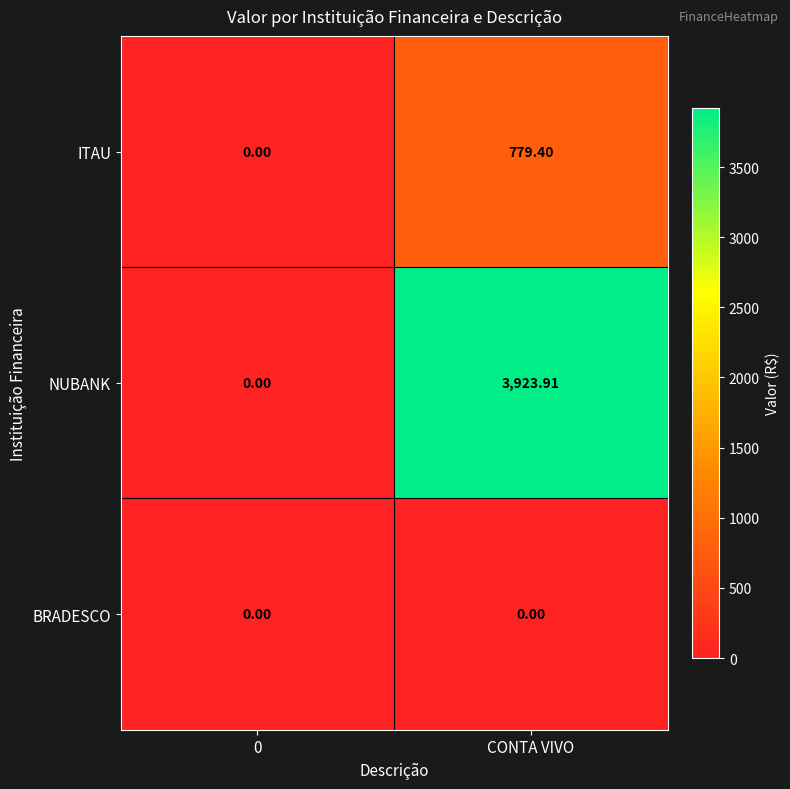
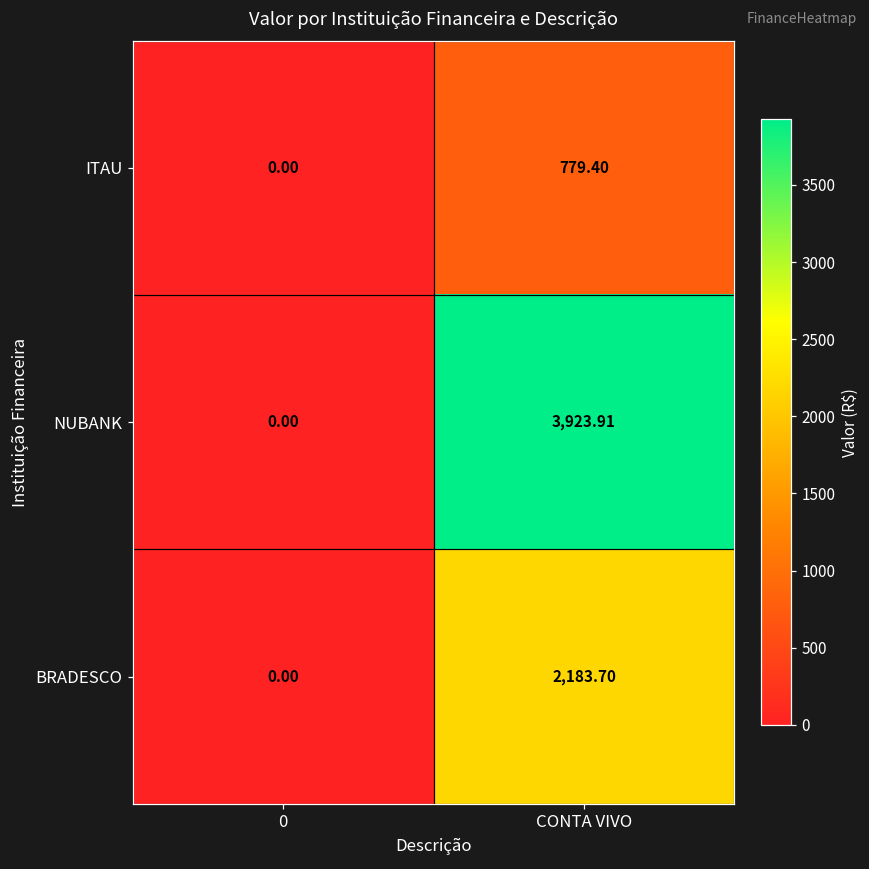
BRADESCO, CONTA VIVO: 0.00 -> 2,183.70
